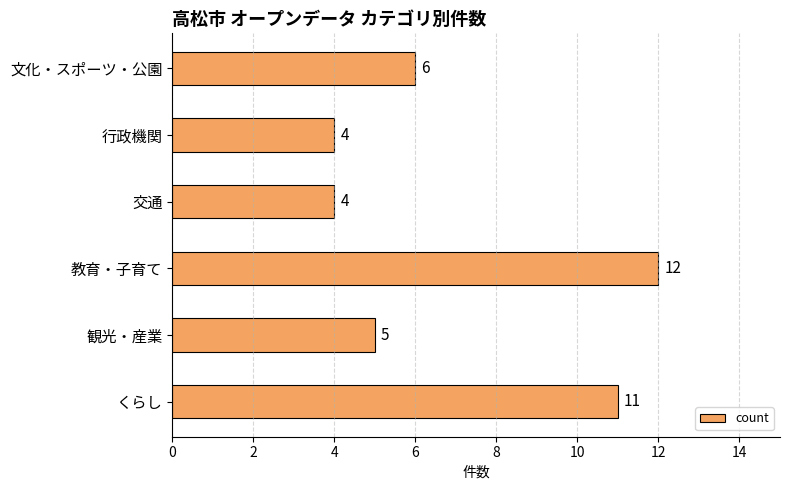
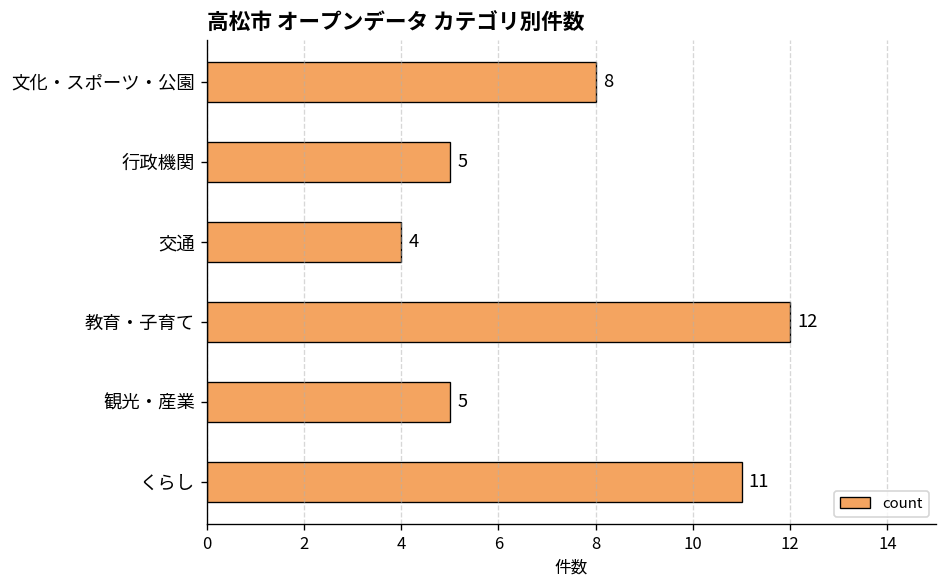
文化・スポーツ・公園: 6 -> 8
行政機関: 4 -> 5
